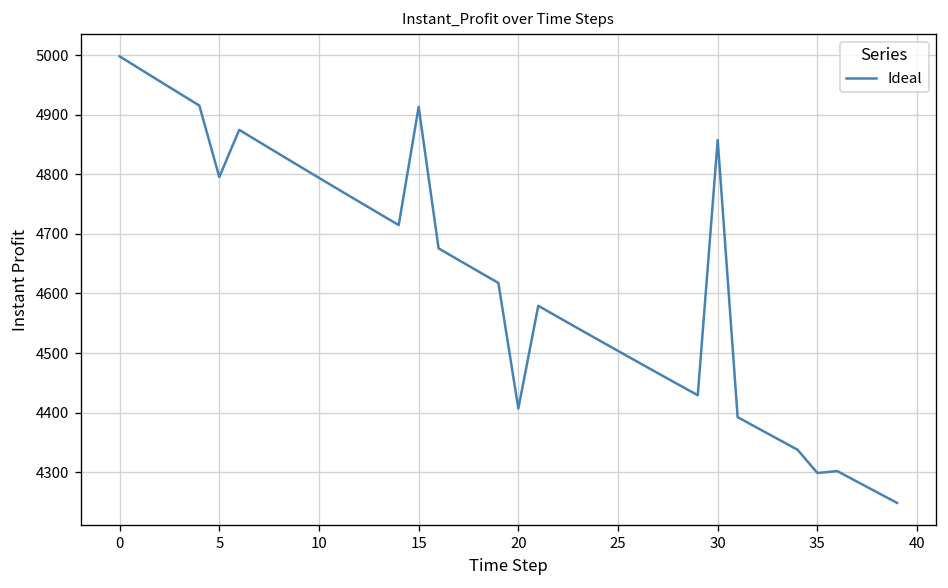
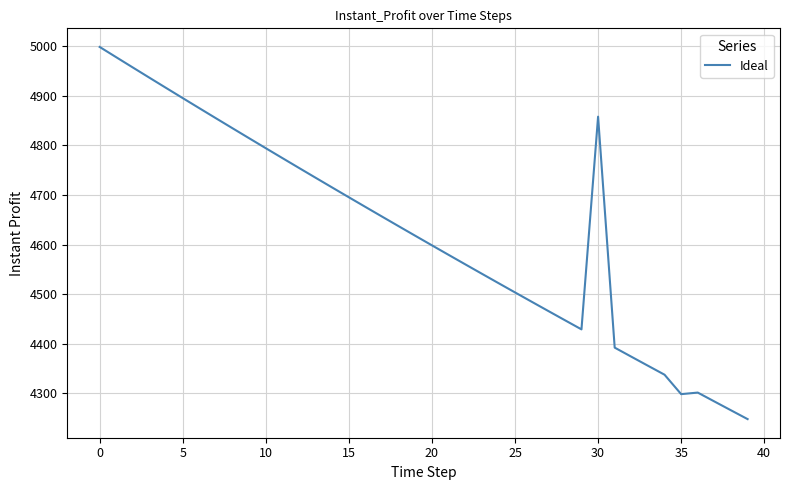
5: 4800 -> 4890
15: 4910 -> 4700
20: 4410 -> 4600
